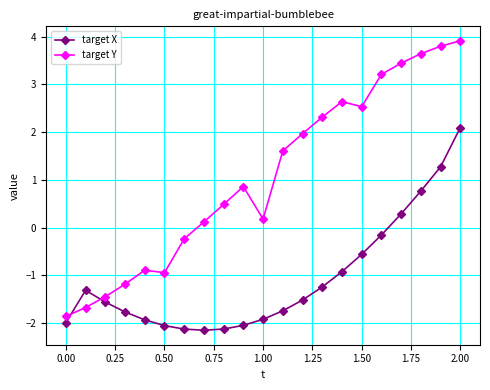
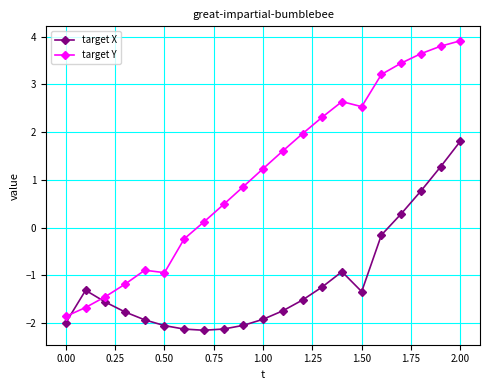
target Y, 1.00: 0.2 -> 1.2
target X, 1.50: -0.6 -> -1.3
target X, 2.00: 2.1 -> 1.8
